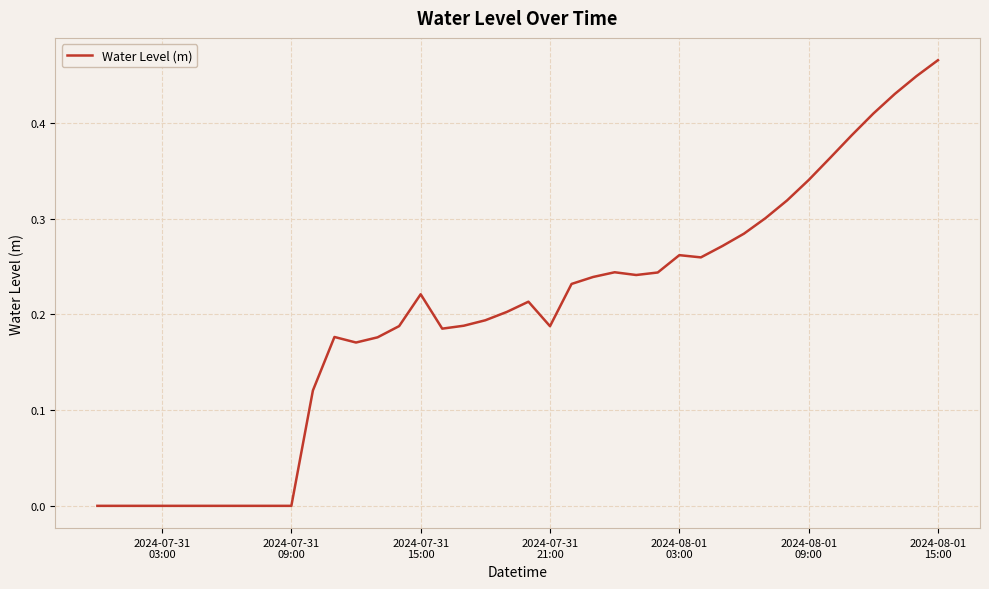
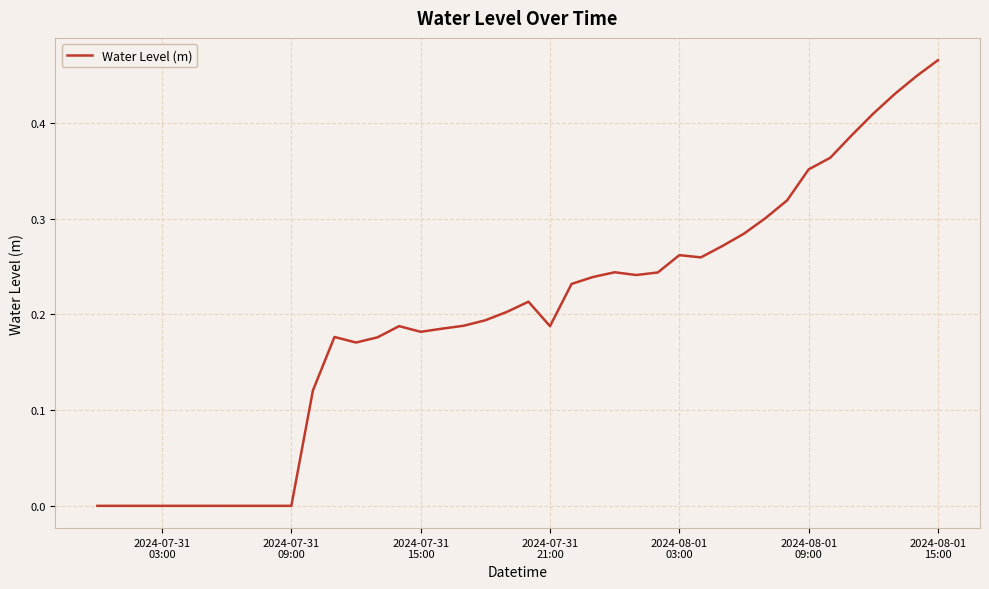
2024-07-31 15:00: 0.22 -> 0.18
2024-08-01 09:00: 0.34 -> 0.35
